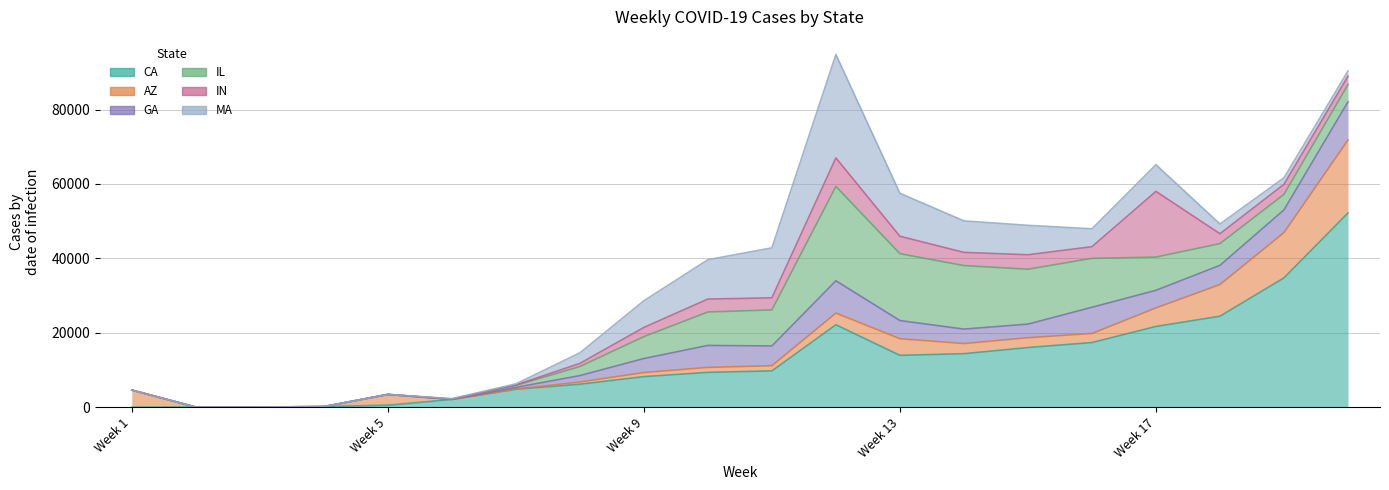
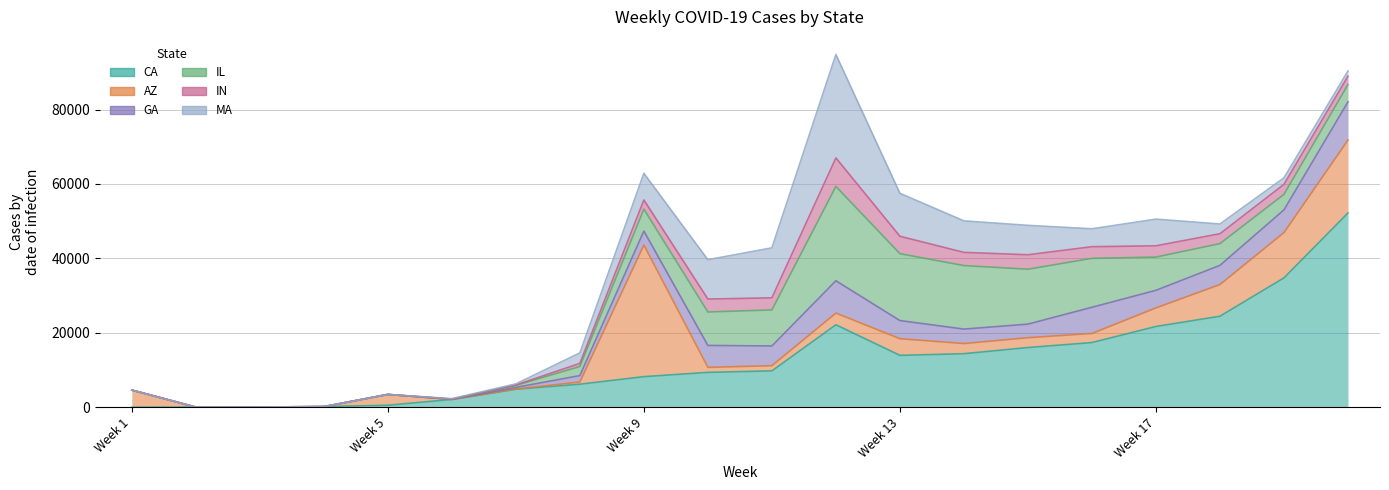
AZ, Week 9: 1000 -> 35000
IN, Week 17: 18000 -> 3000
